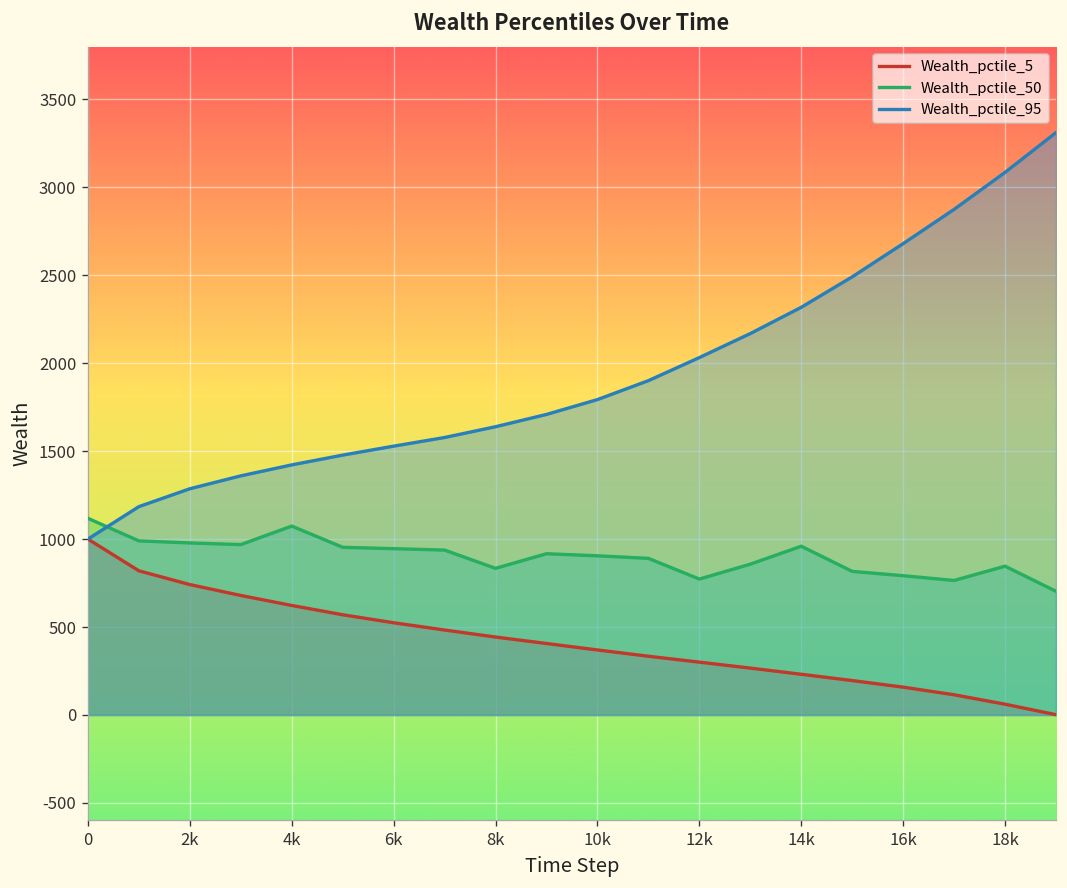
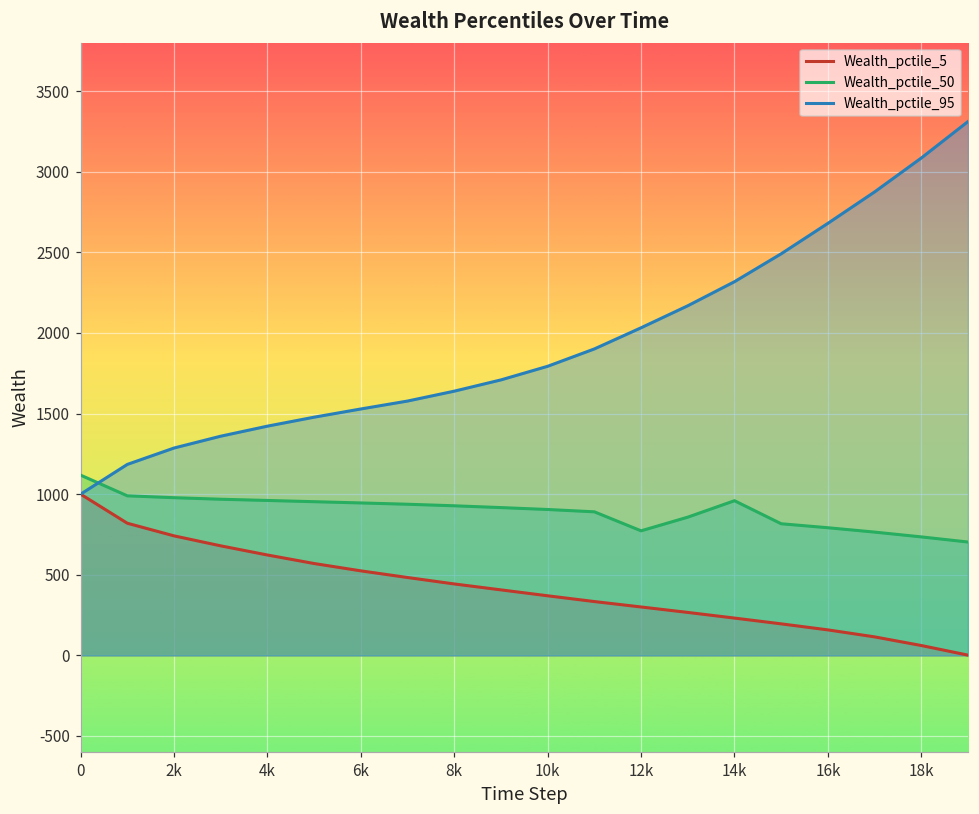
Wealth_pctile_50, 4k: 1070 -> 960
Wealth_pctile_50, 8k: 830 -> 930
Wealth_pctile_50, 18k: 850 -> 730
